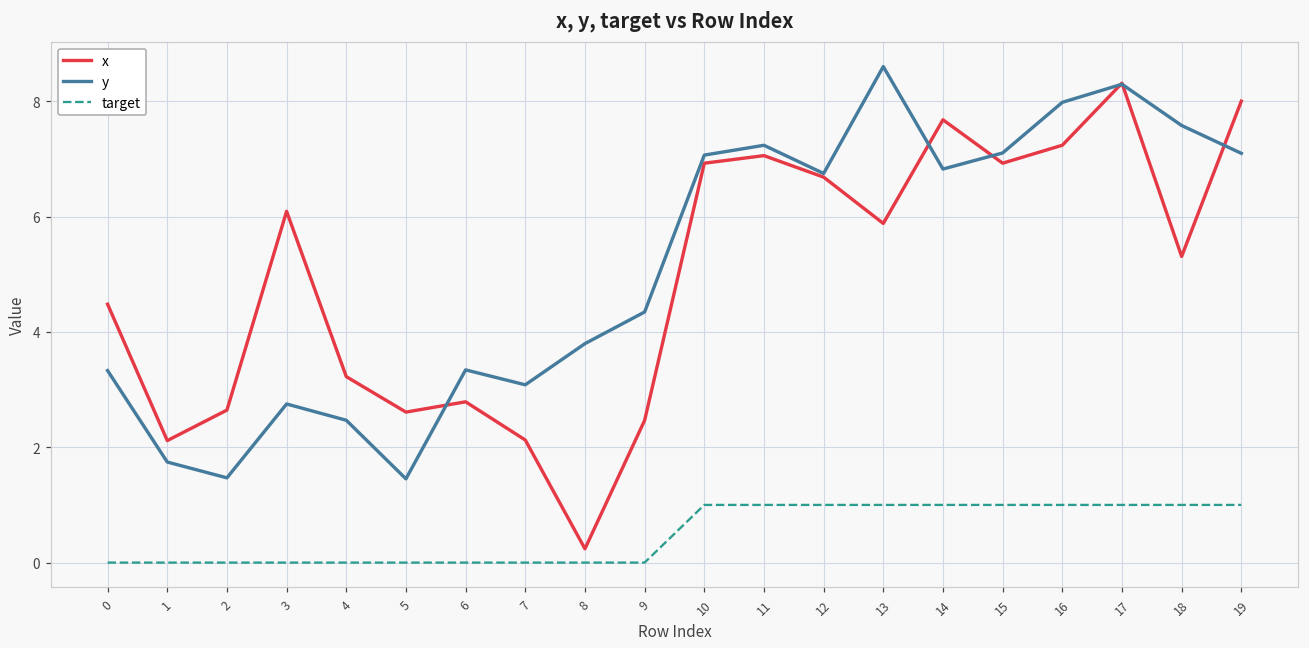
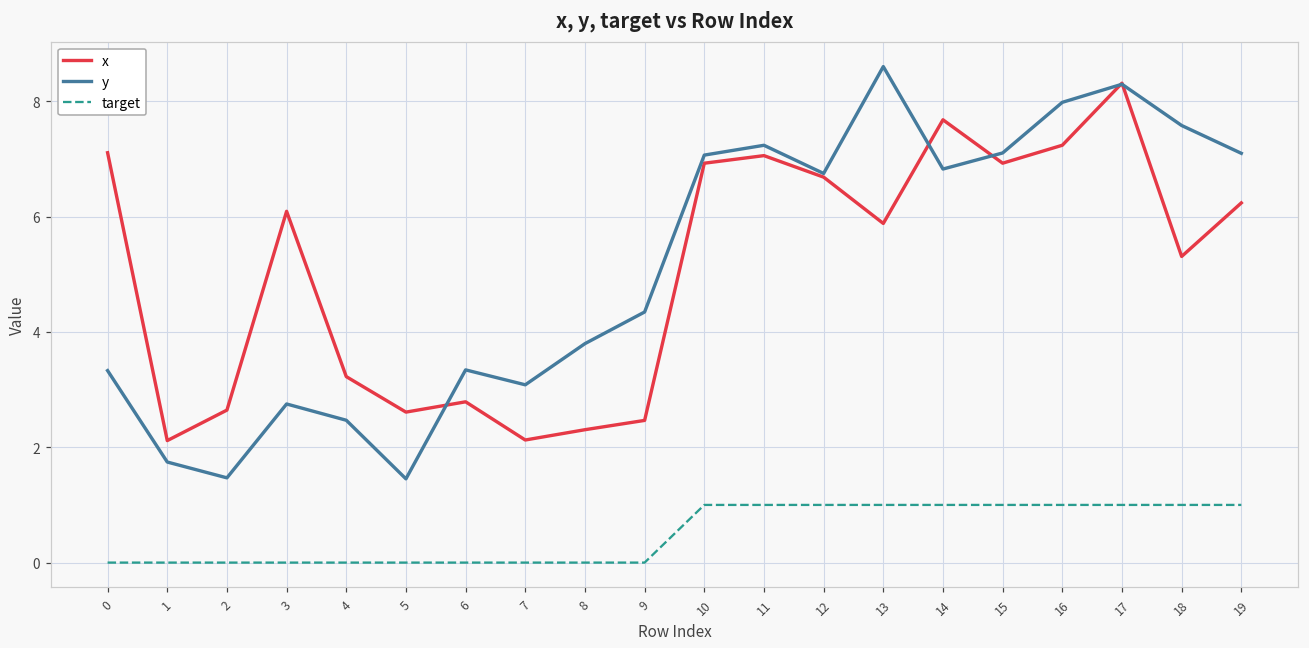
x, 0: 4.5 -> 7.1
x, 8: 0.2 -> 2.3
x, 19: 8.0 -> 6.2
